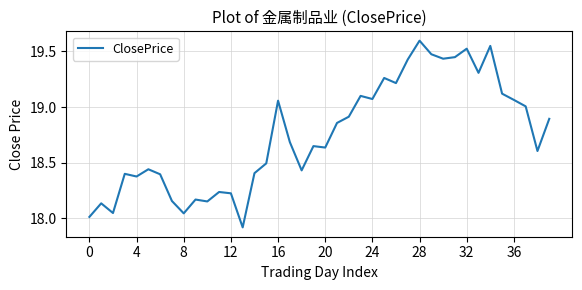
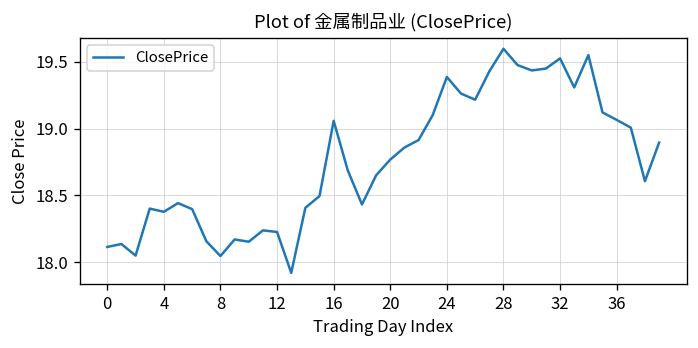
0: 18.01 -> 18.11
20: 18.64 -> 18.77
24: 19.07 -> 19.39
